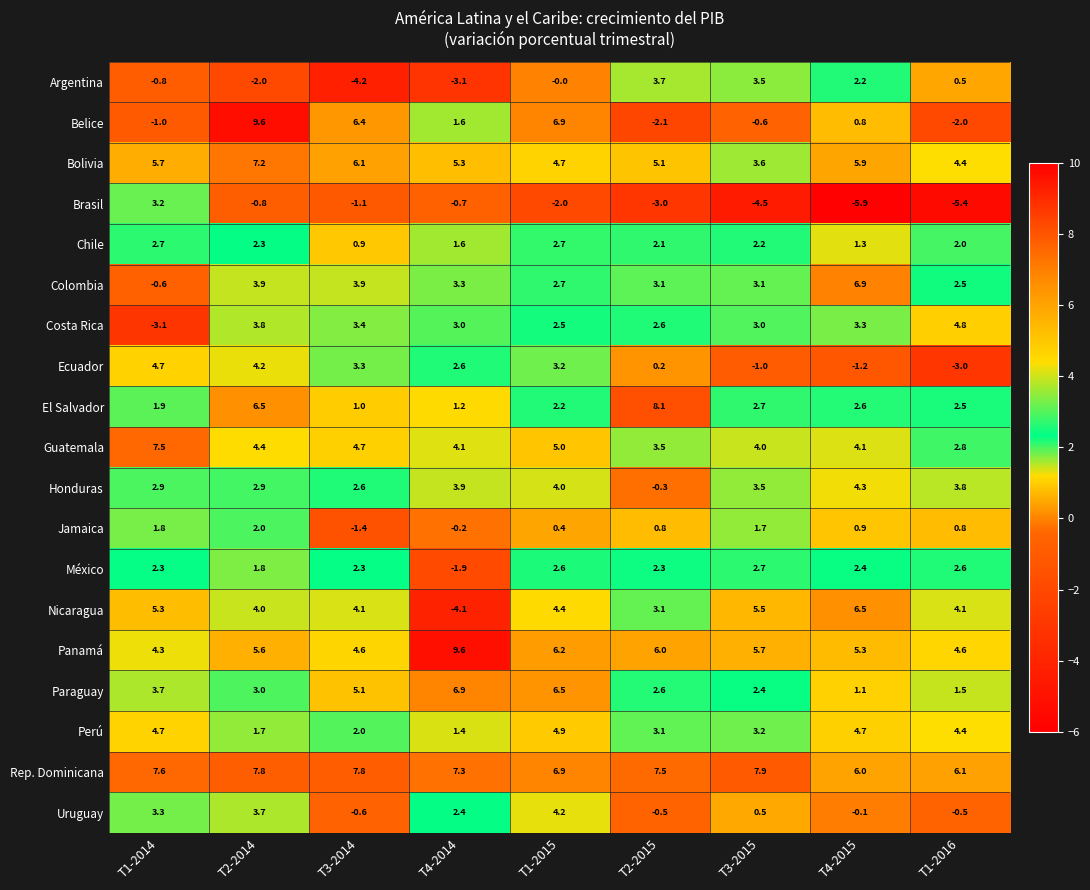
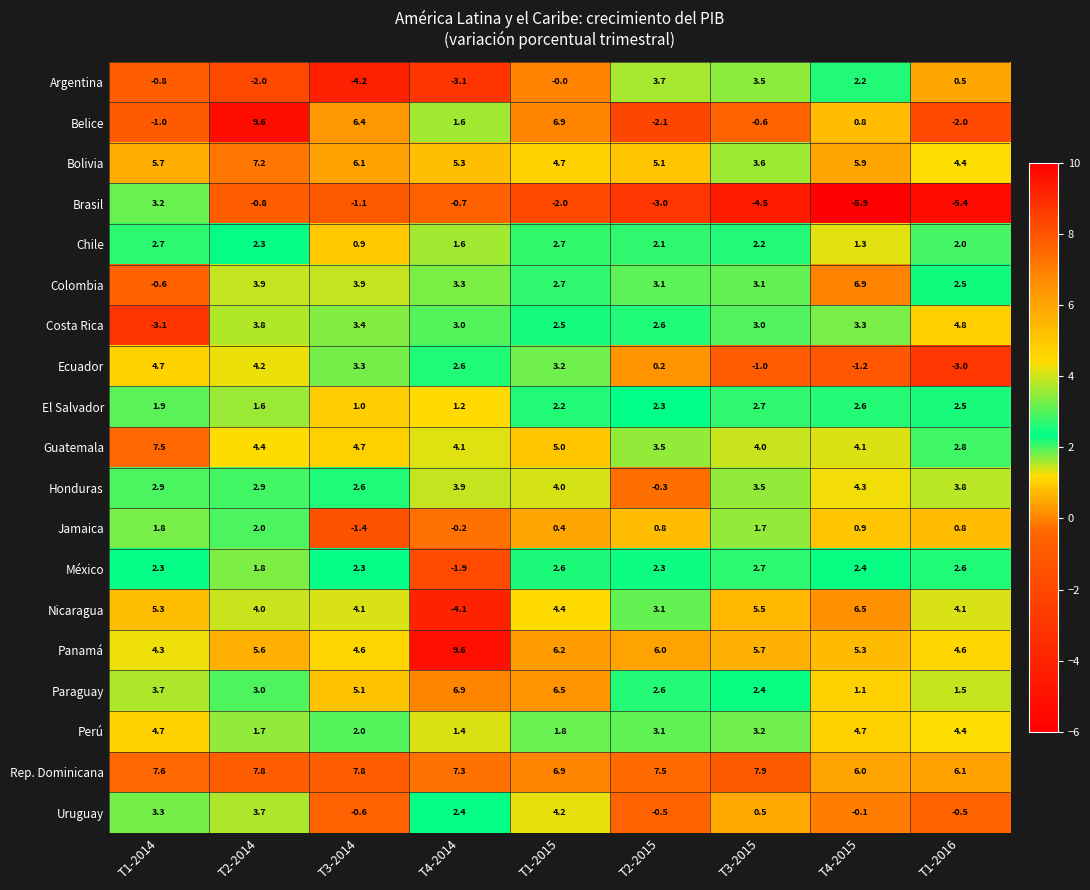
El Salvador, T2-2014: 6.5 -> 1.6
El Salvador, T2-2015: 8.1 -> 2.3
Perú, T1-2015: 4.9 -> 1.8
